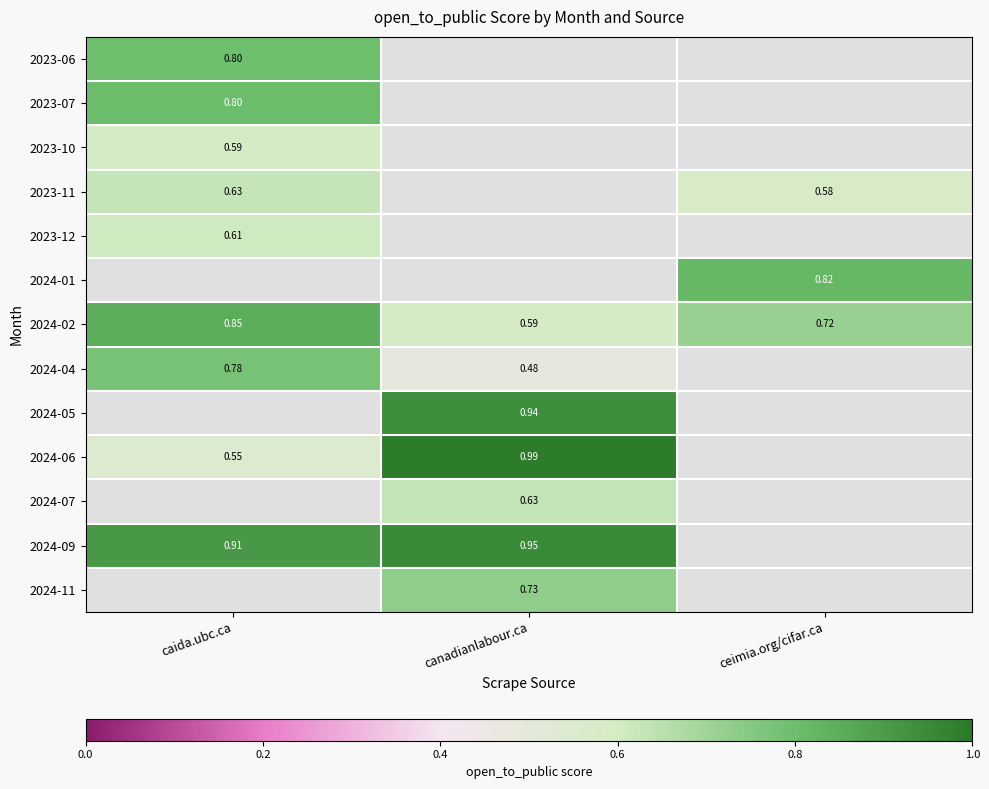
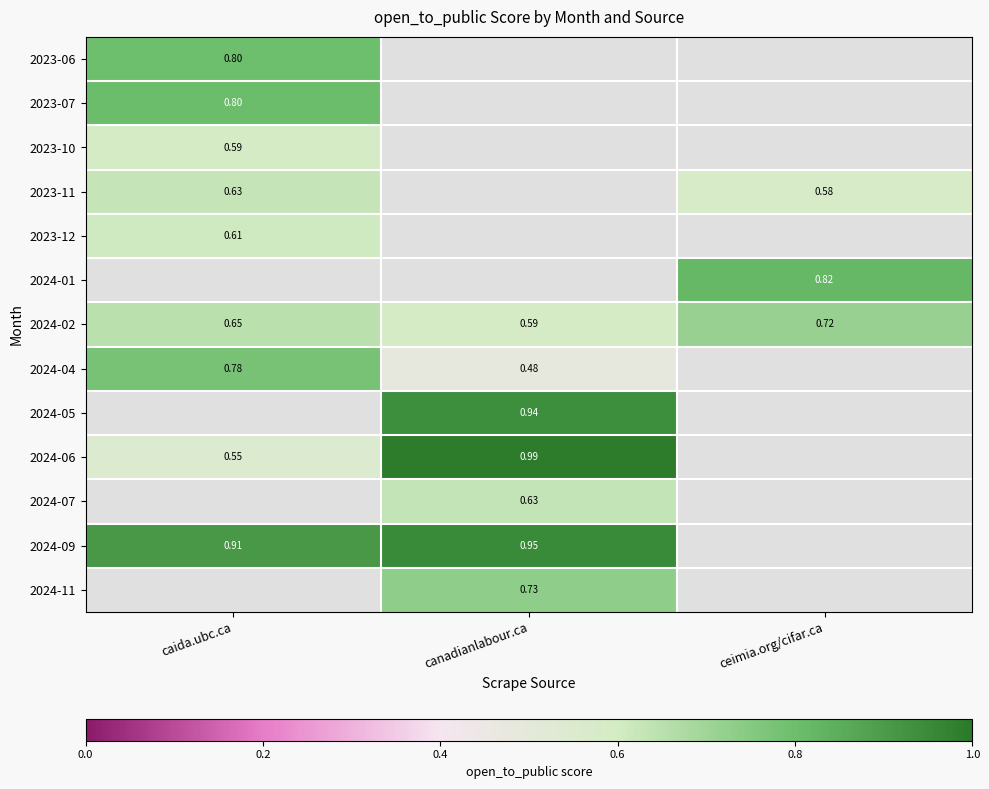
2024-02, caida.ubc.ca: 0.85 -> 0.65
